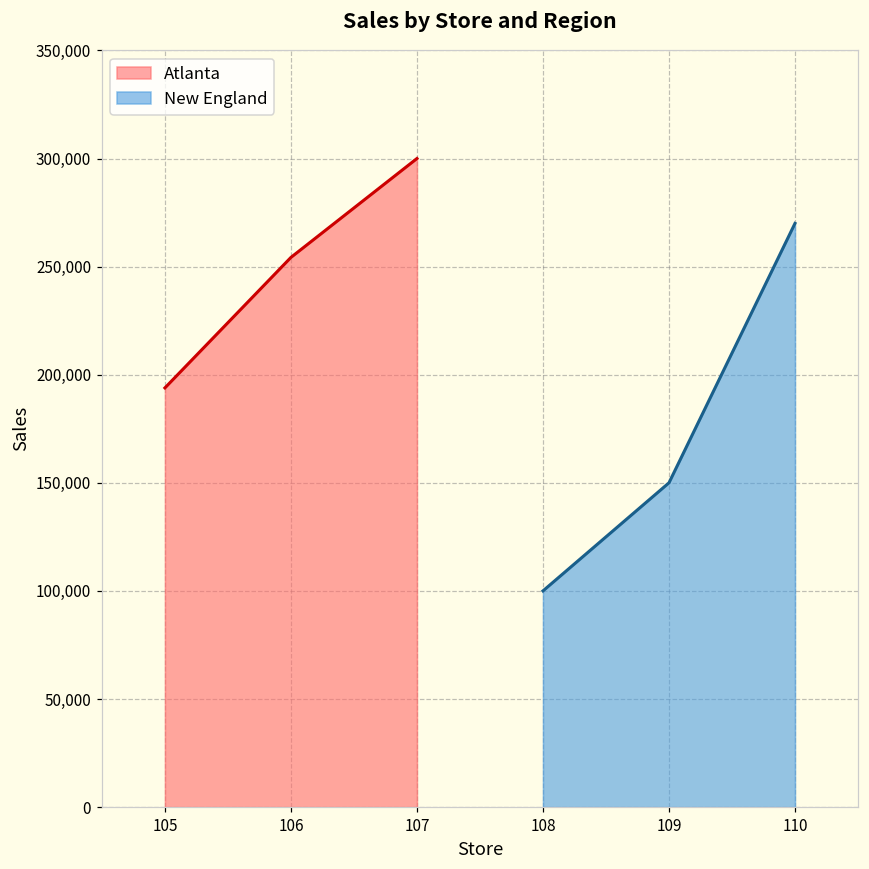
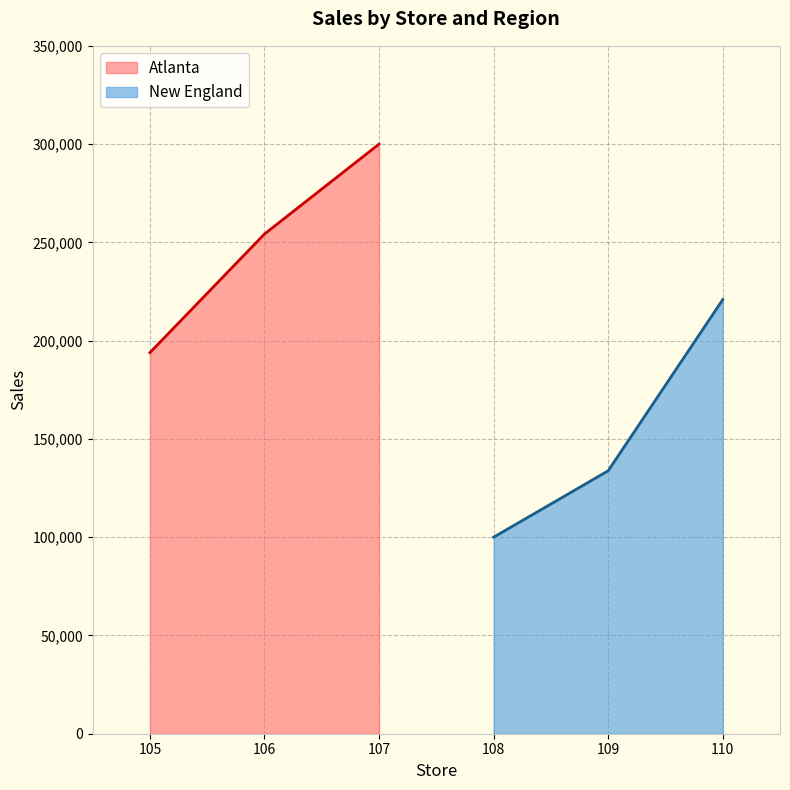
New England, 109: 150,000 -> 134,000
New England, 110: 270,000 -> 221,000
